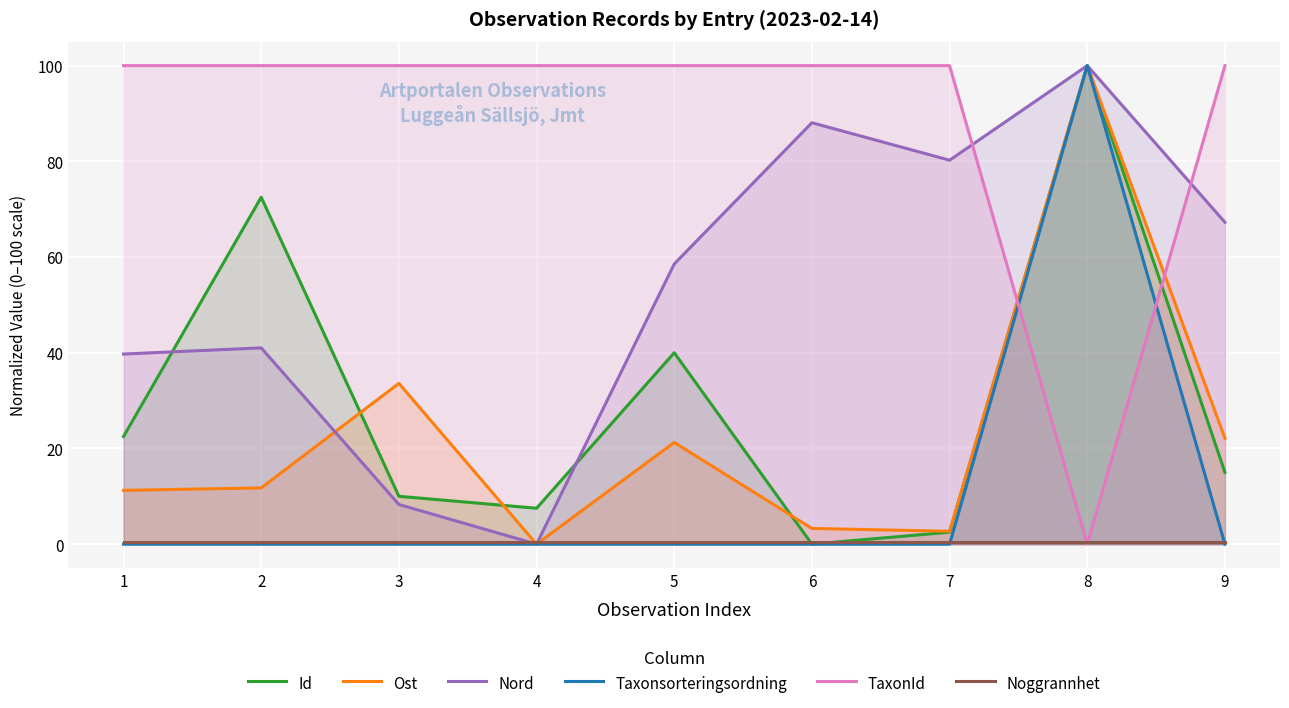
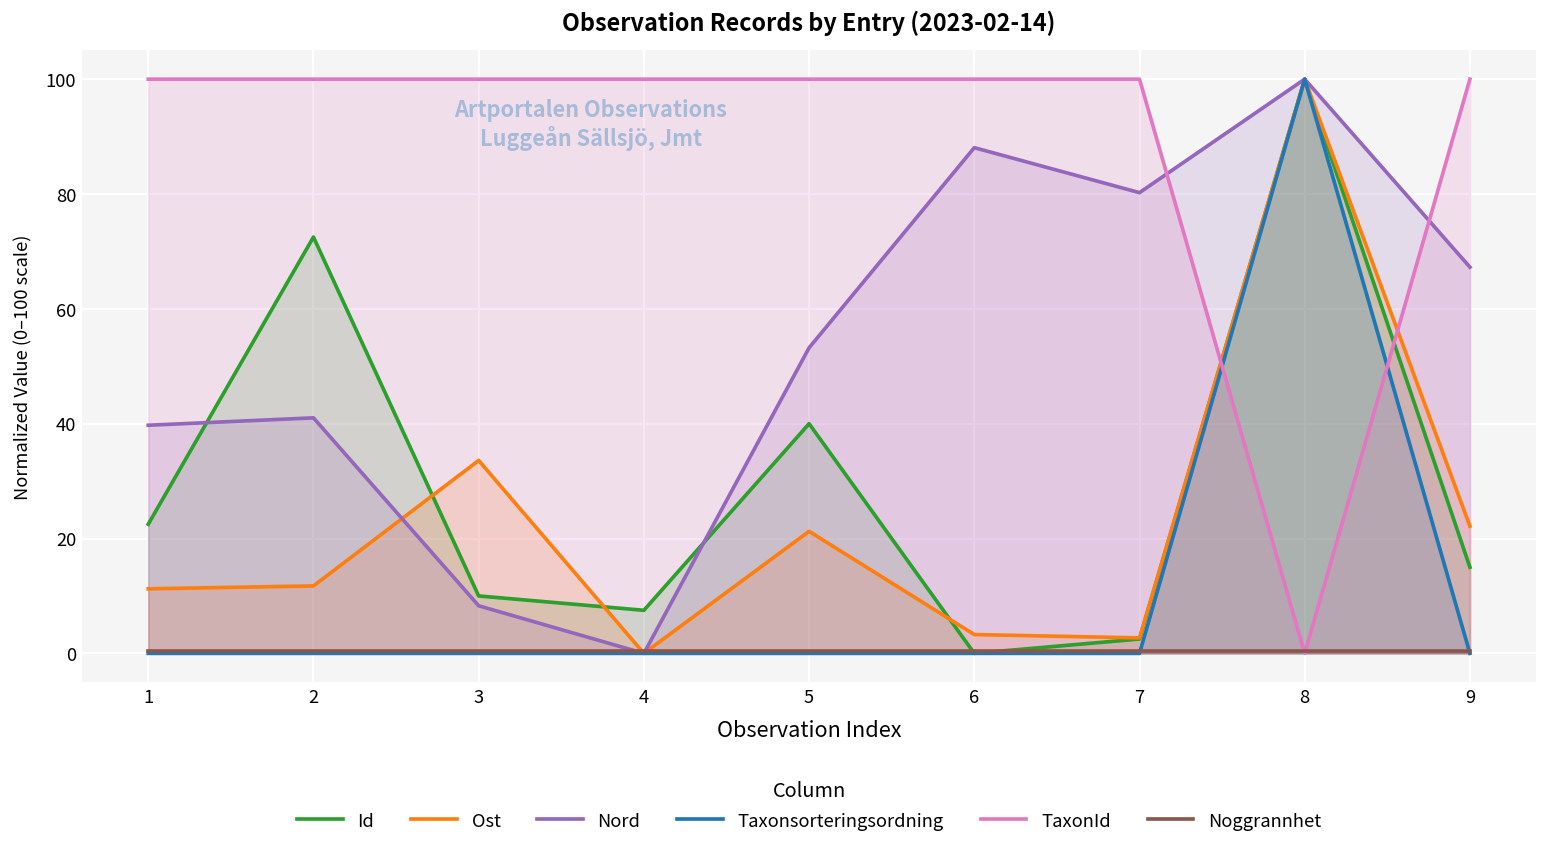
Nord, 5: 59 -> 53
